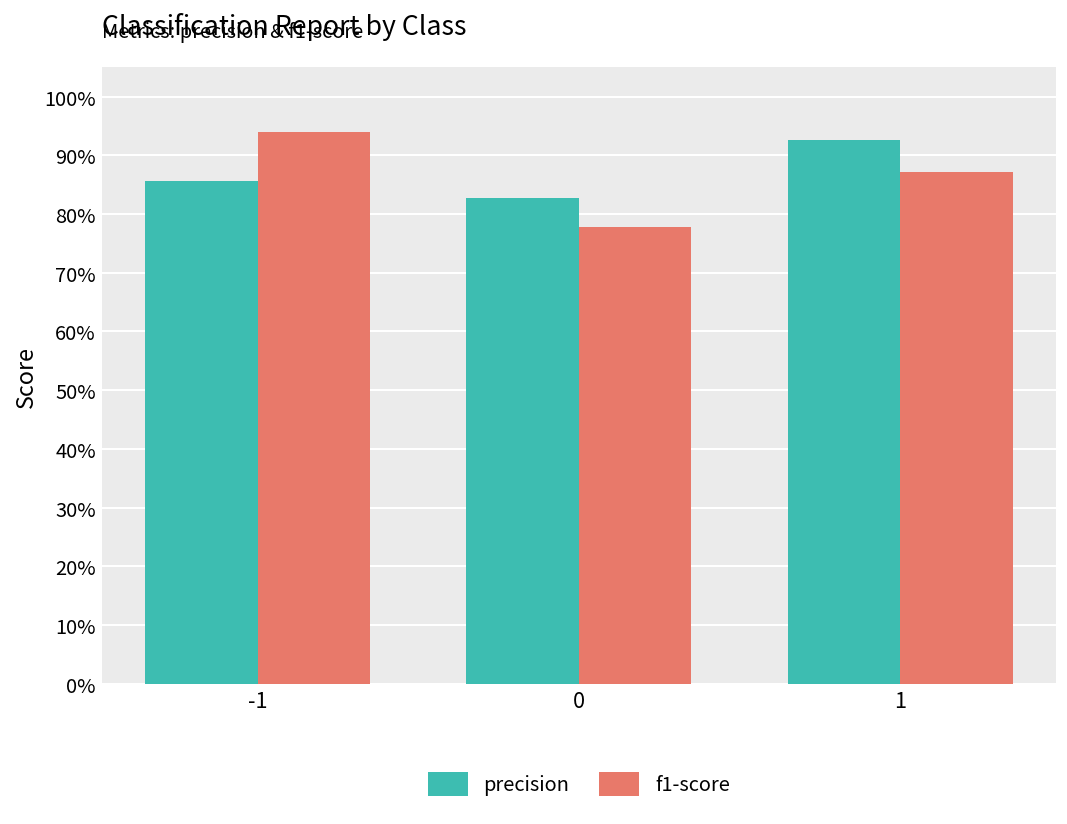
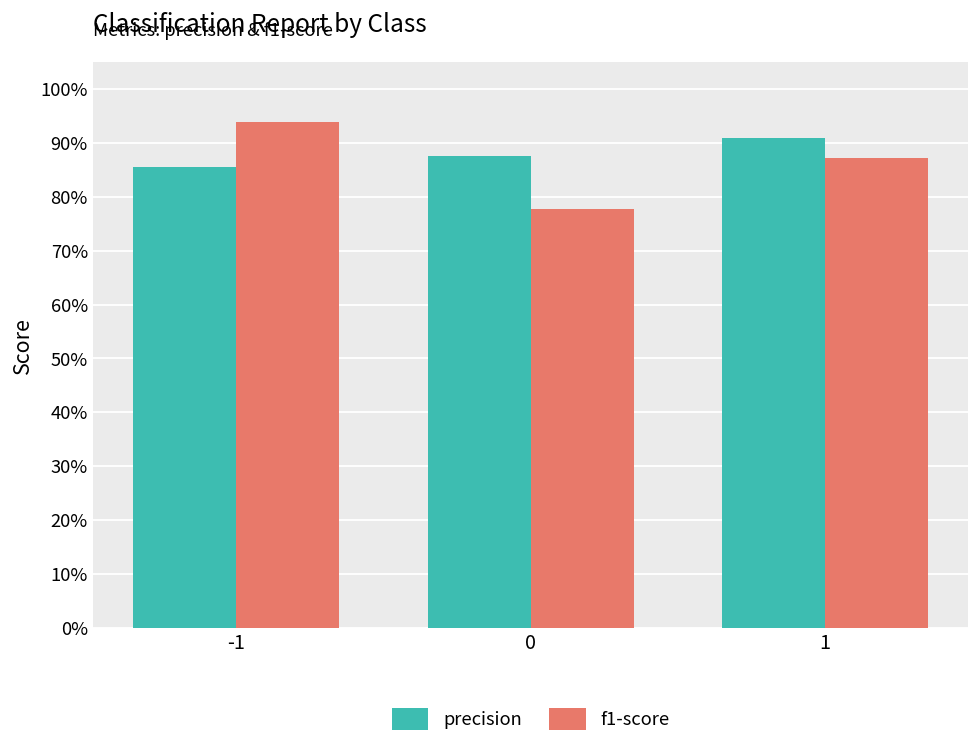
precision, 0: 83% -> 88%
precision, 1: 93% -> 91%
